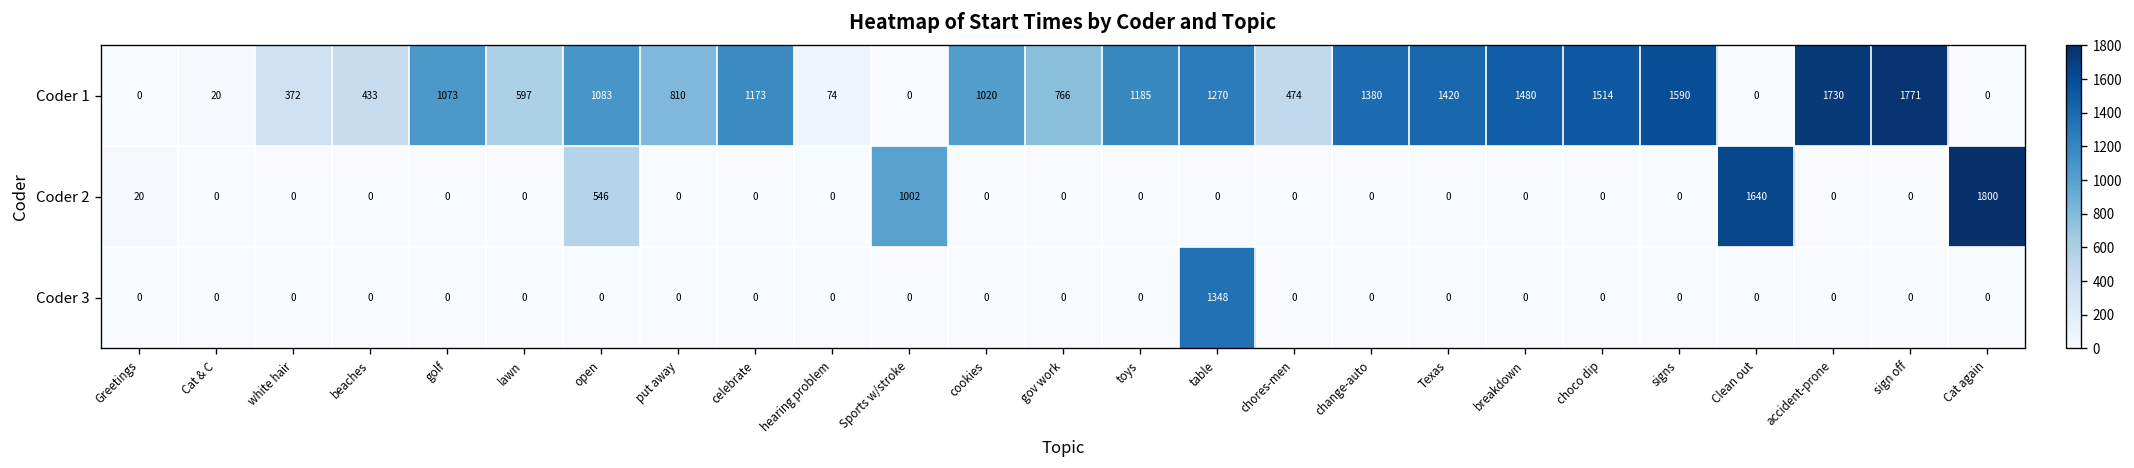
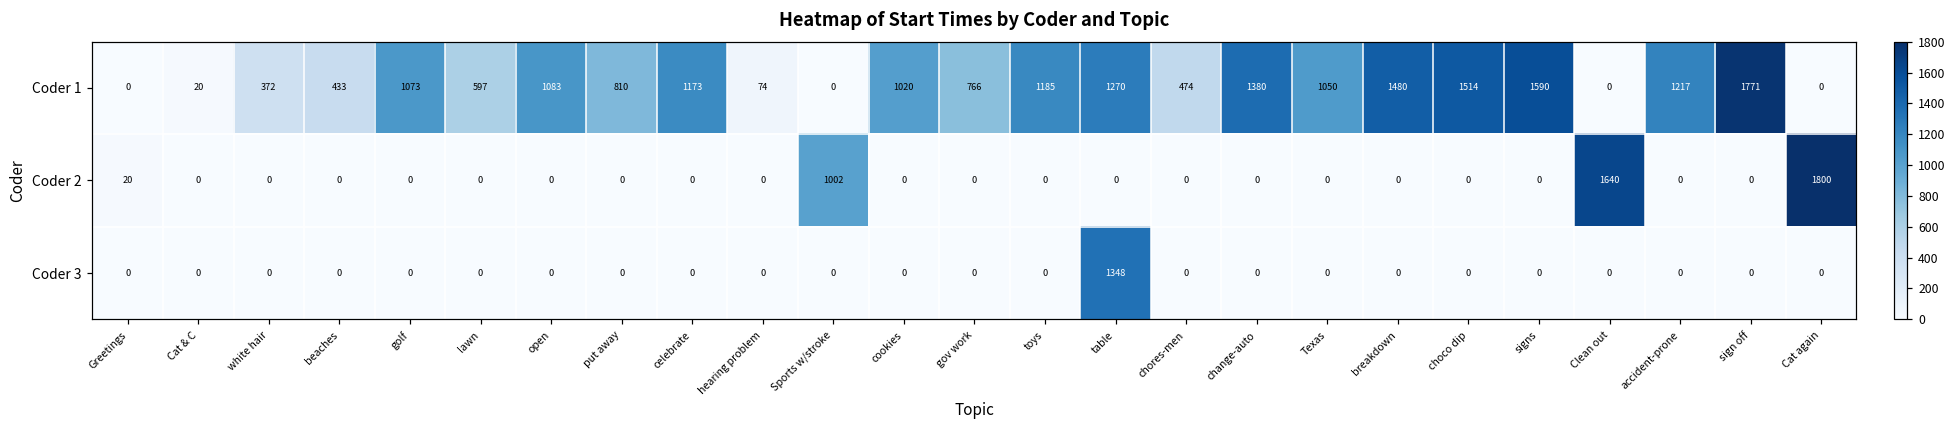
Coder 1, Texas: 1420 -> 1050
Coder 1, accident-prone: 1730 -> 1217
Coder 2, open: 546 -> 0
